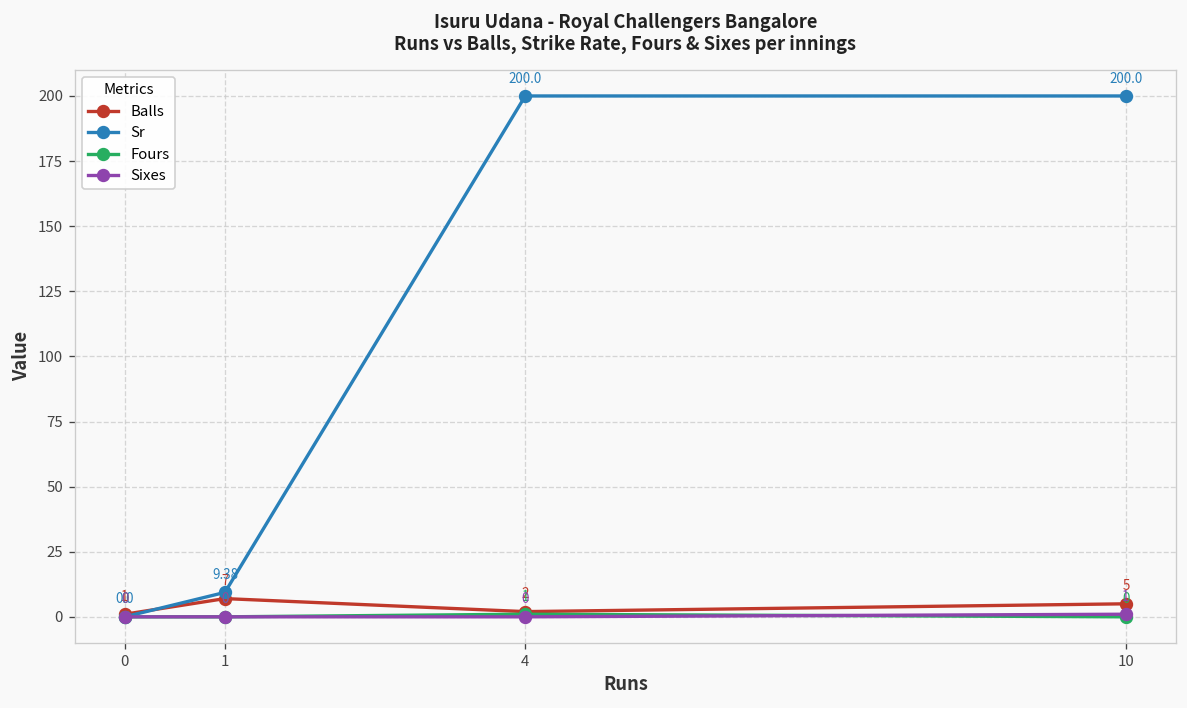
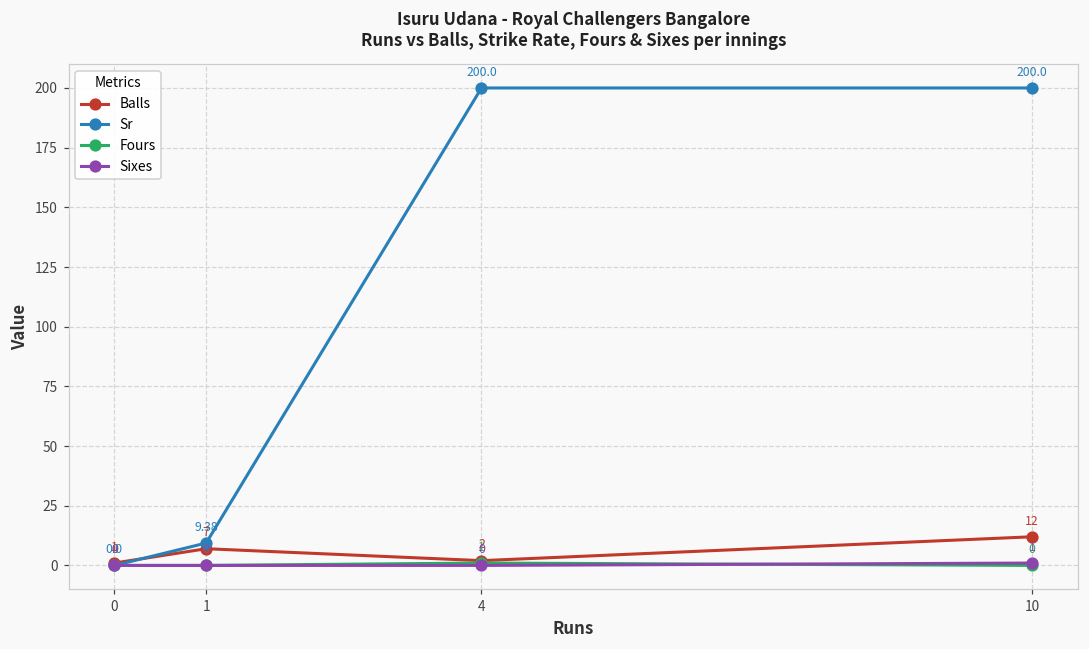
Balls, 10: 5 -> 12
